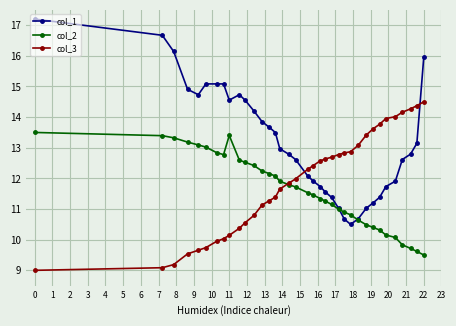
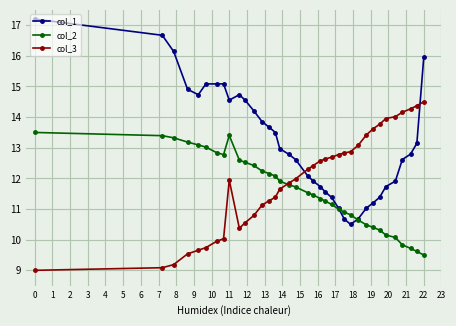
col_3, 11: 10.1 -> 11.9
